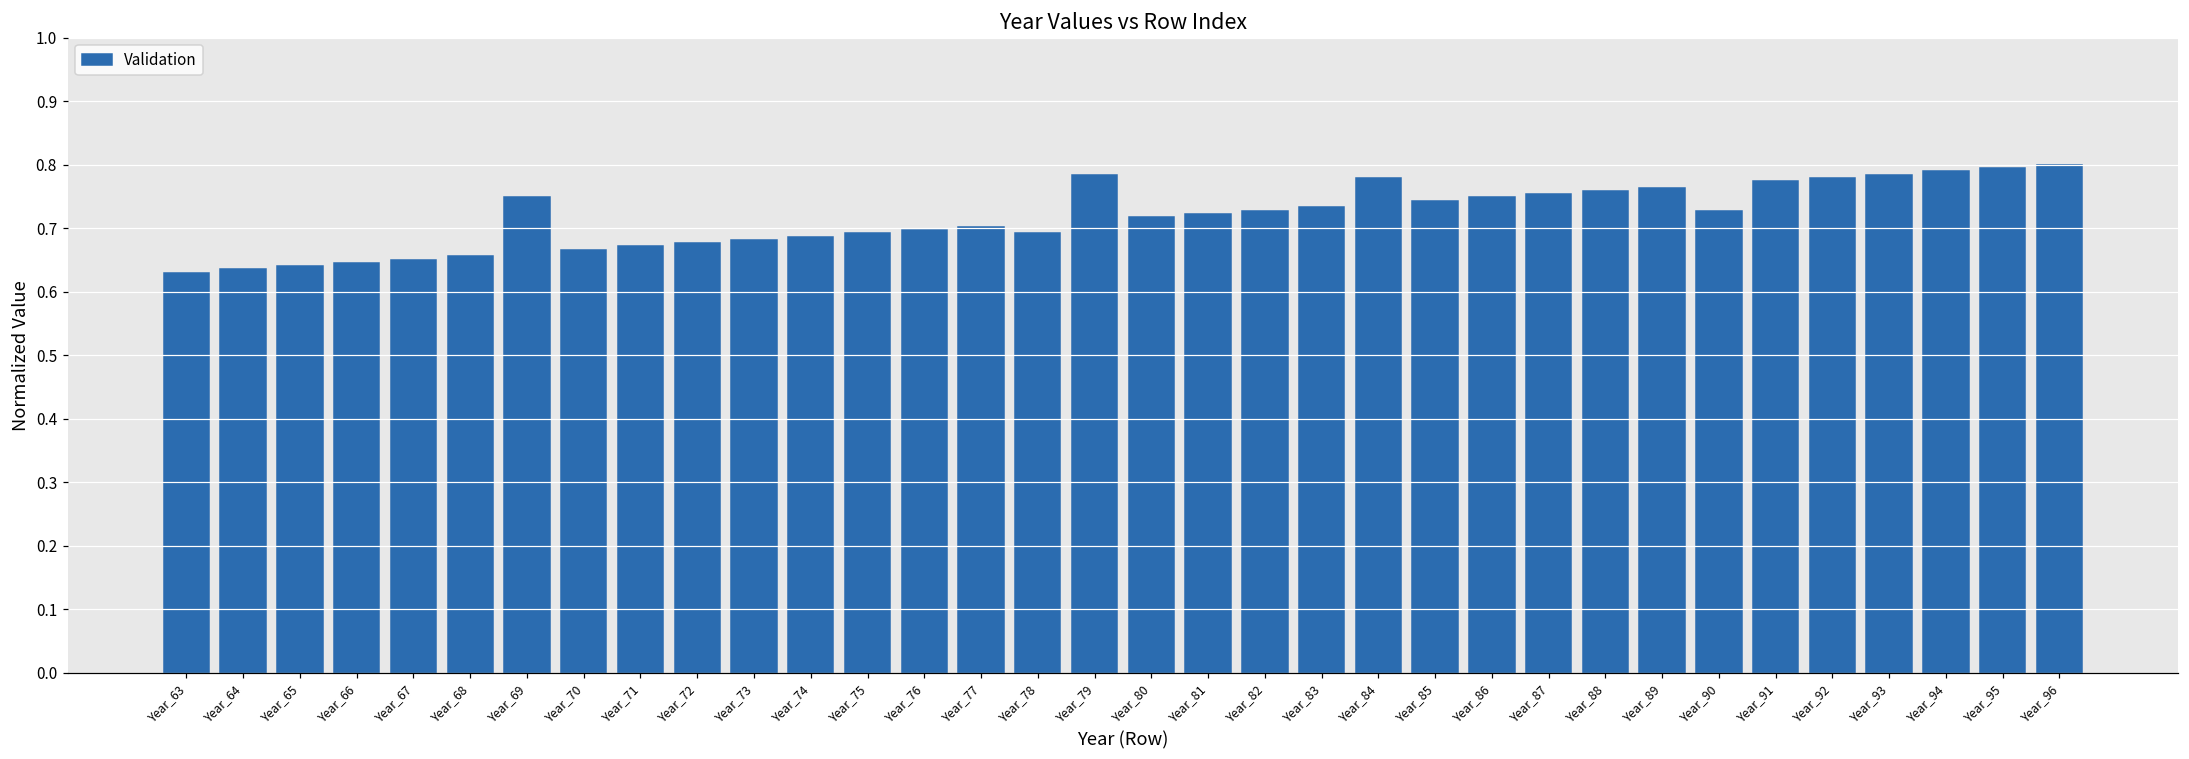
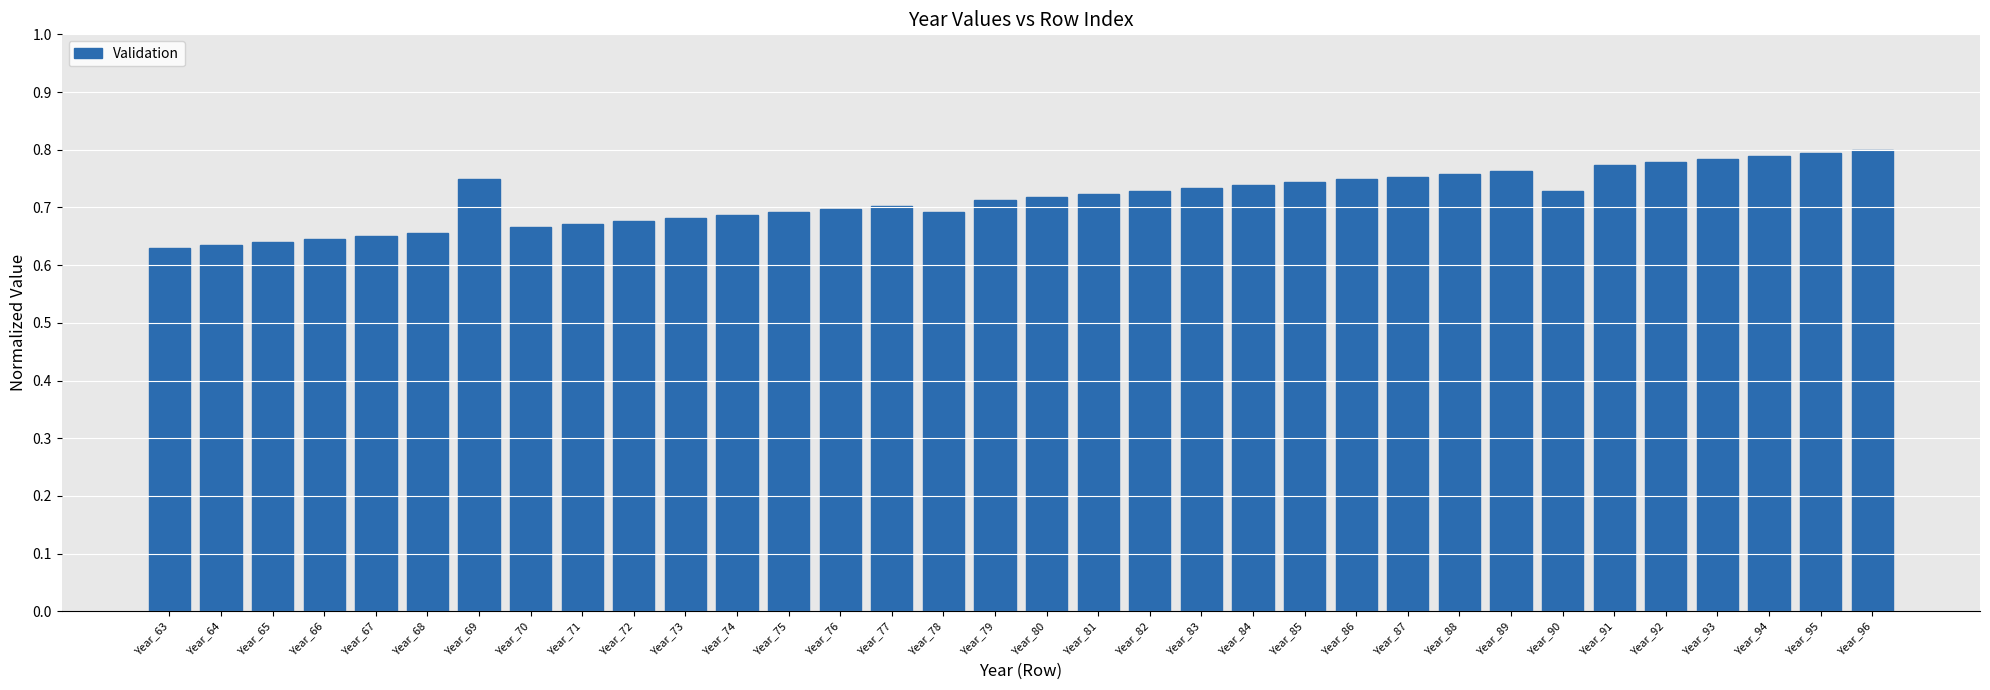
Year_79: 0.78 -> 0.71
Year_84: 0.78 -> 0.74
